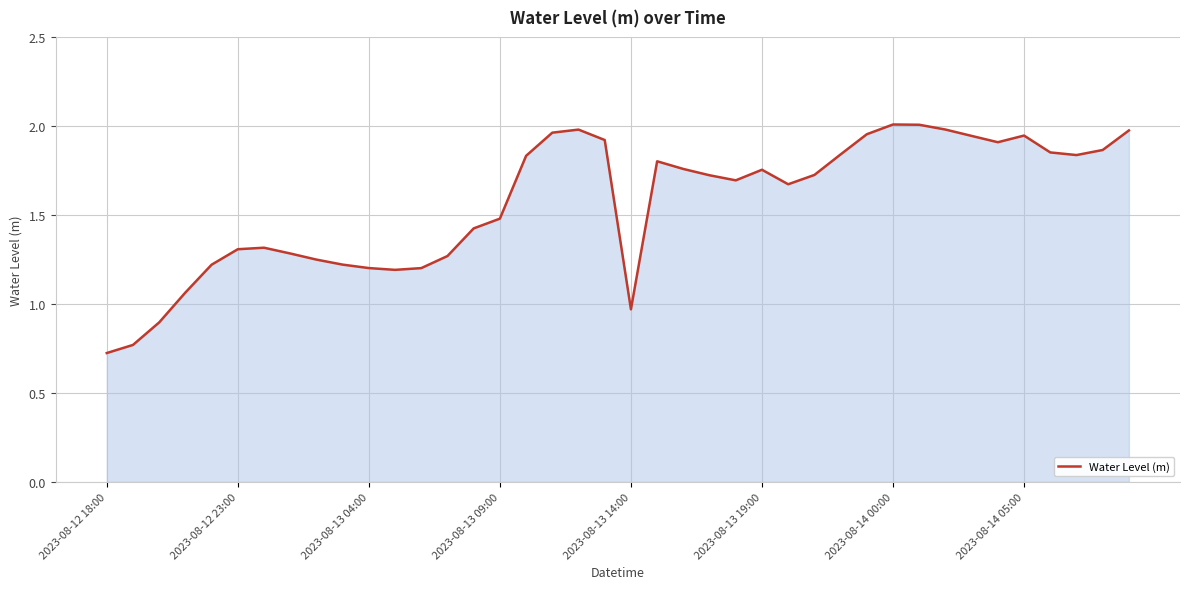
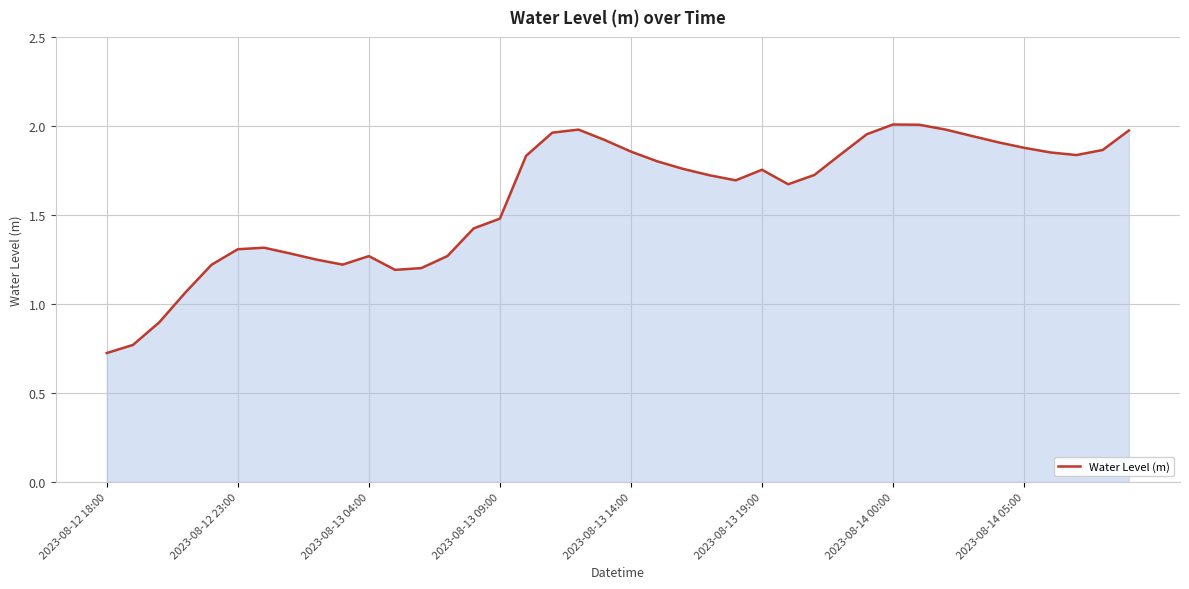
2023-08-13 04:00: 1.20 -> 1.27
2023-08-13 14:00: 0.97 -> 1.86
2023-08-14 05:00: 1.95 -> 1.88
